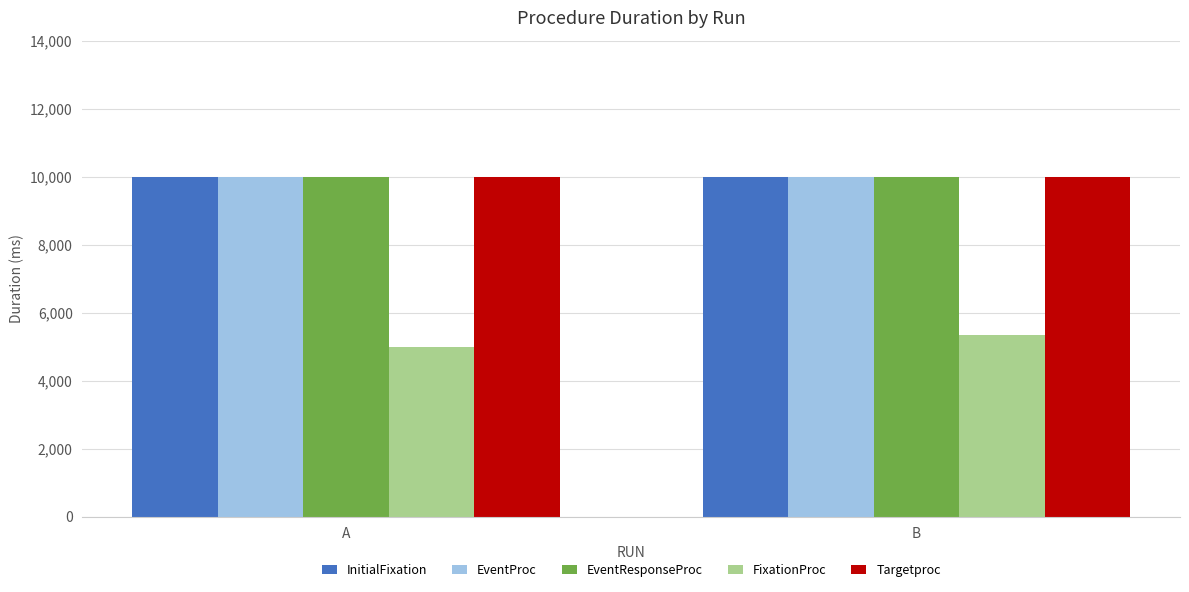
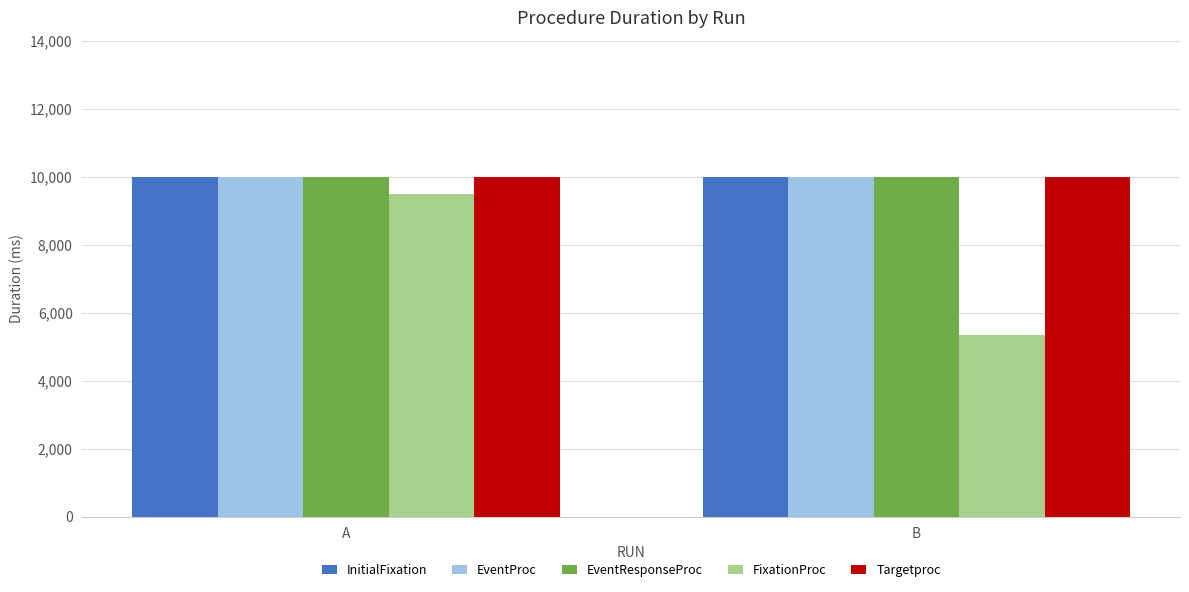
FixationProc, A: 5,000 -> 9,500
